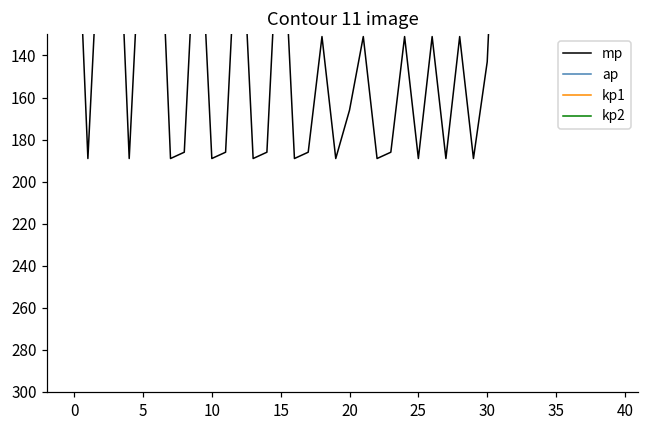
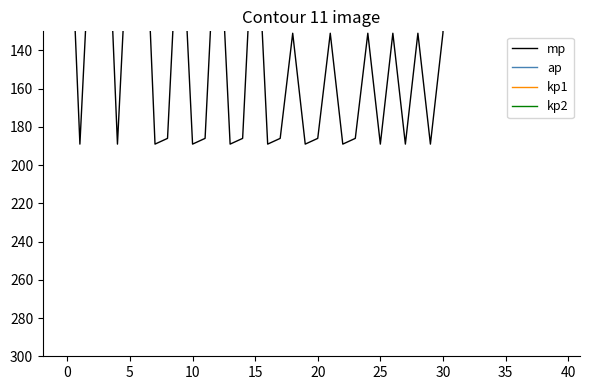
mp, 20: 166 -> 186
mp, 30: 143 -> 131
